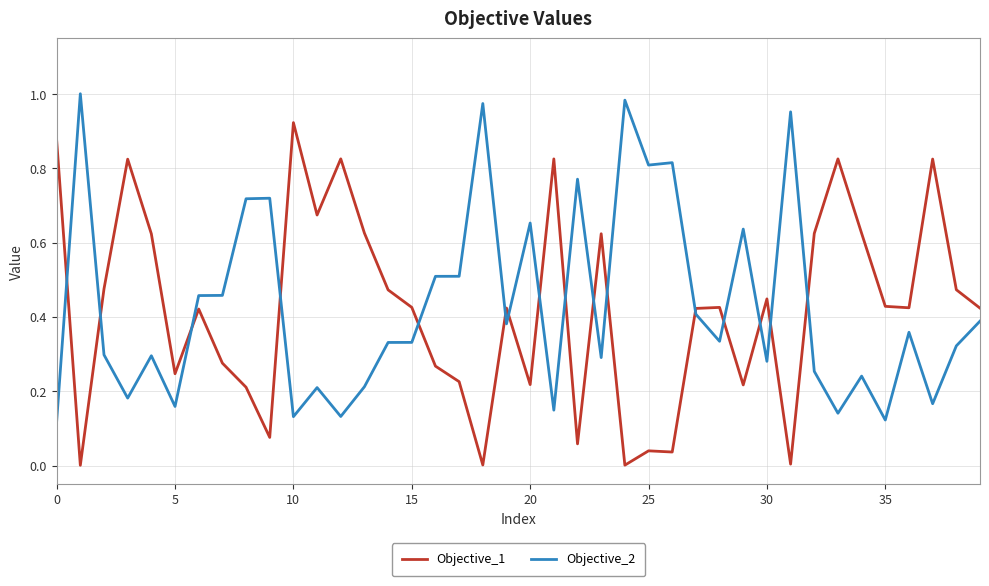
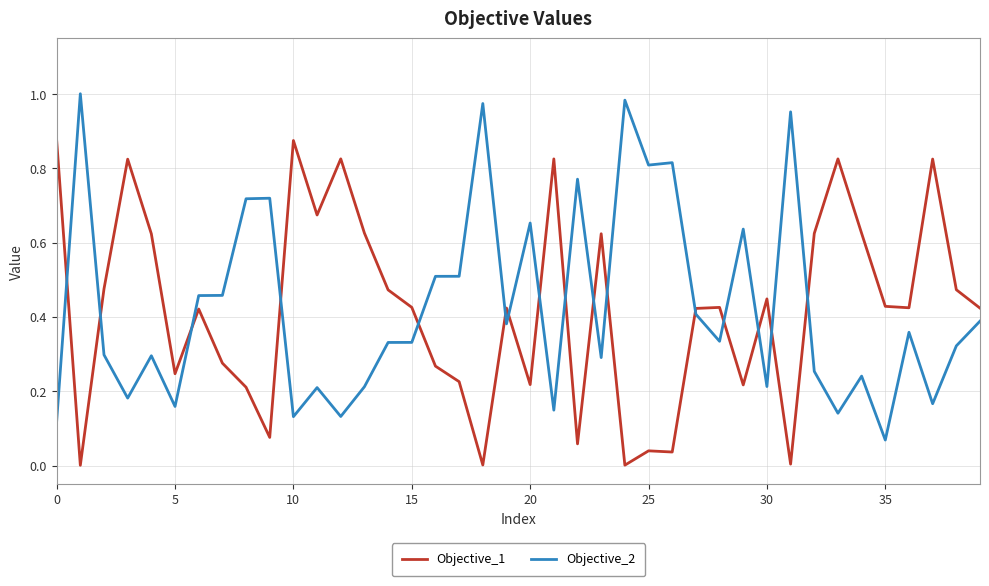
Objective_1, 10: 0.92 -> 0.88
Objective_2, 30: 0.28 -> 0.21
Objective_2, 35: 0.12 -> 0.07
